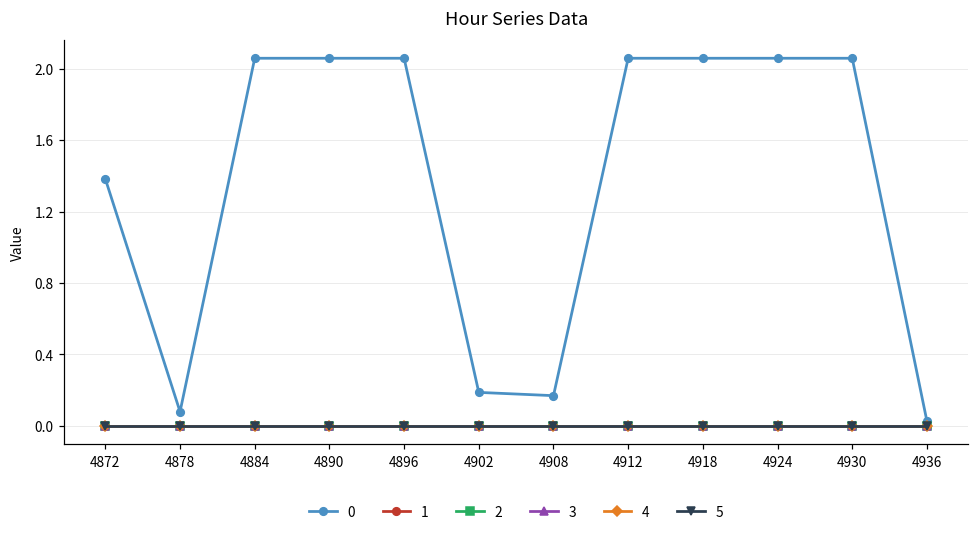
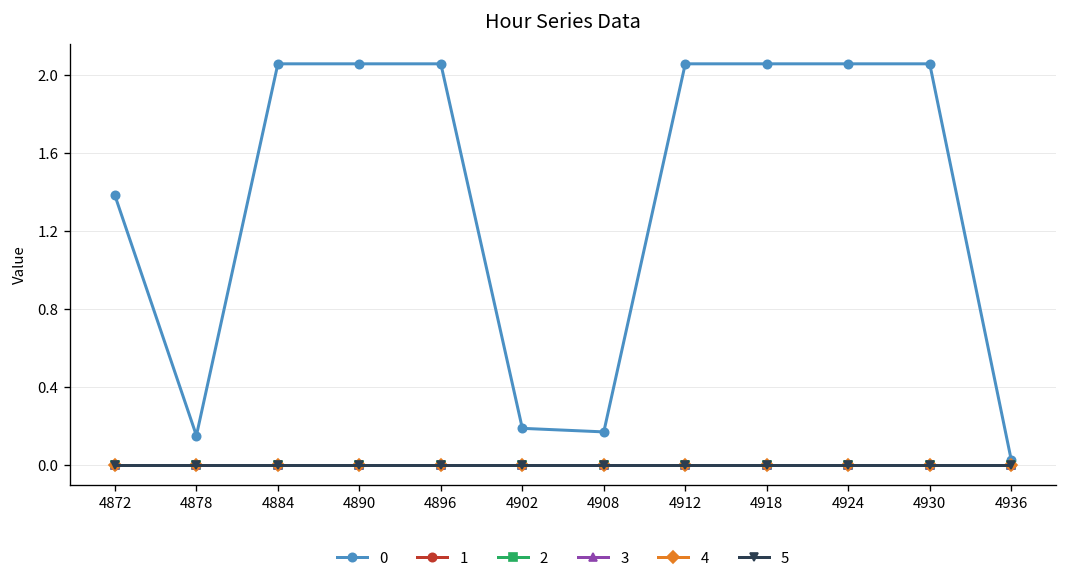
0, 4878: 0.08 -> 0.15
